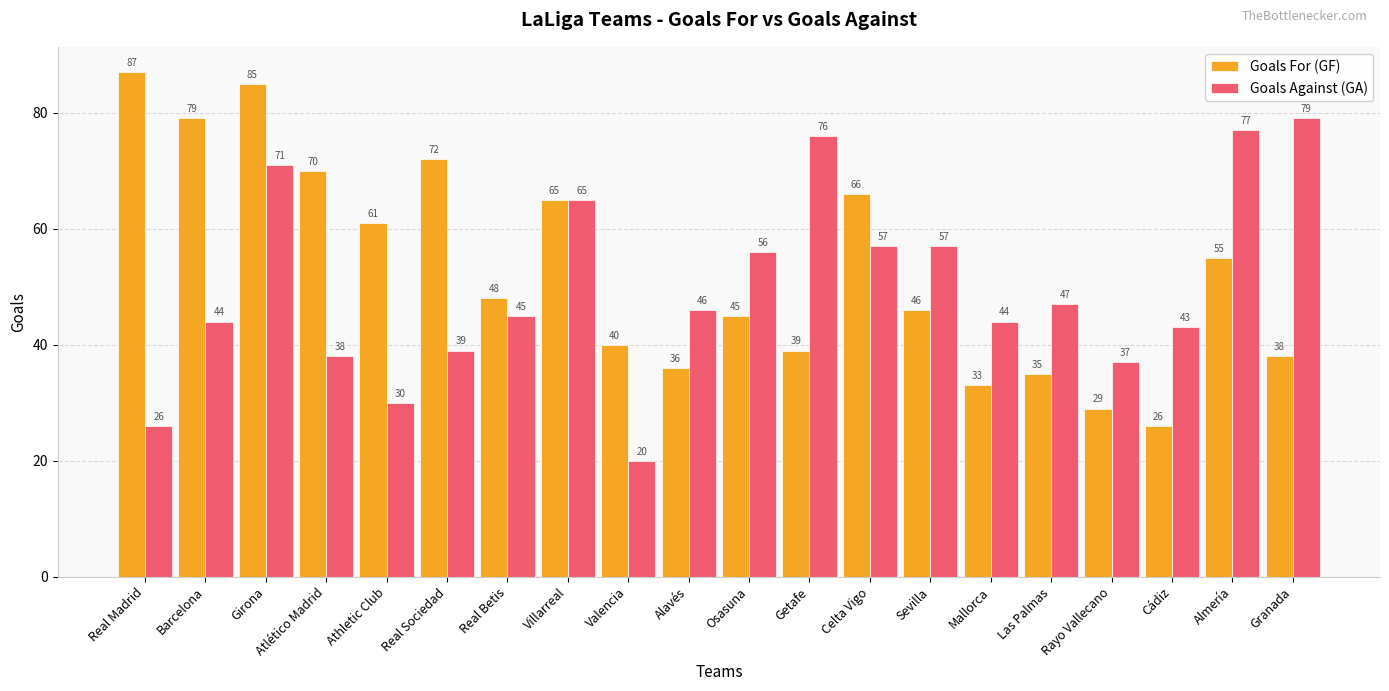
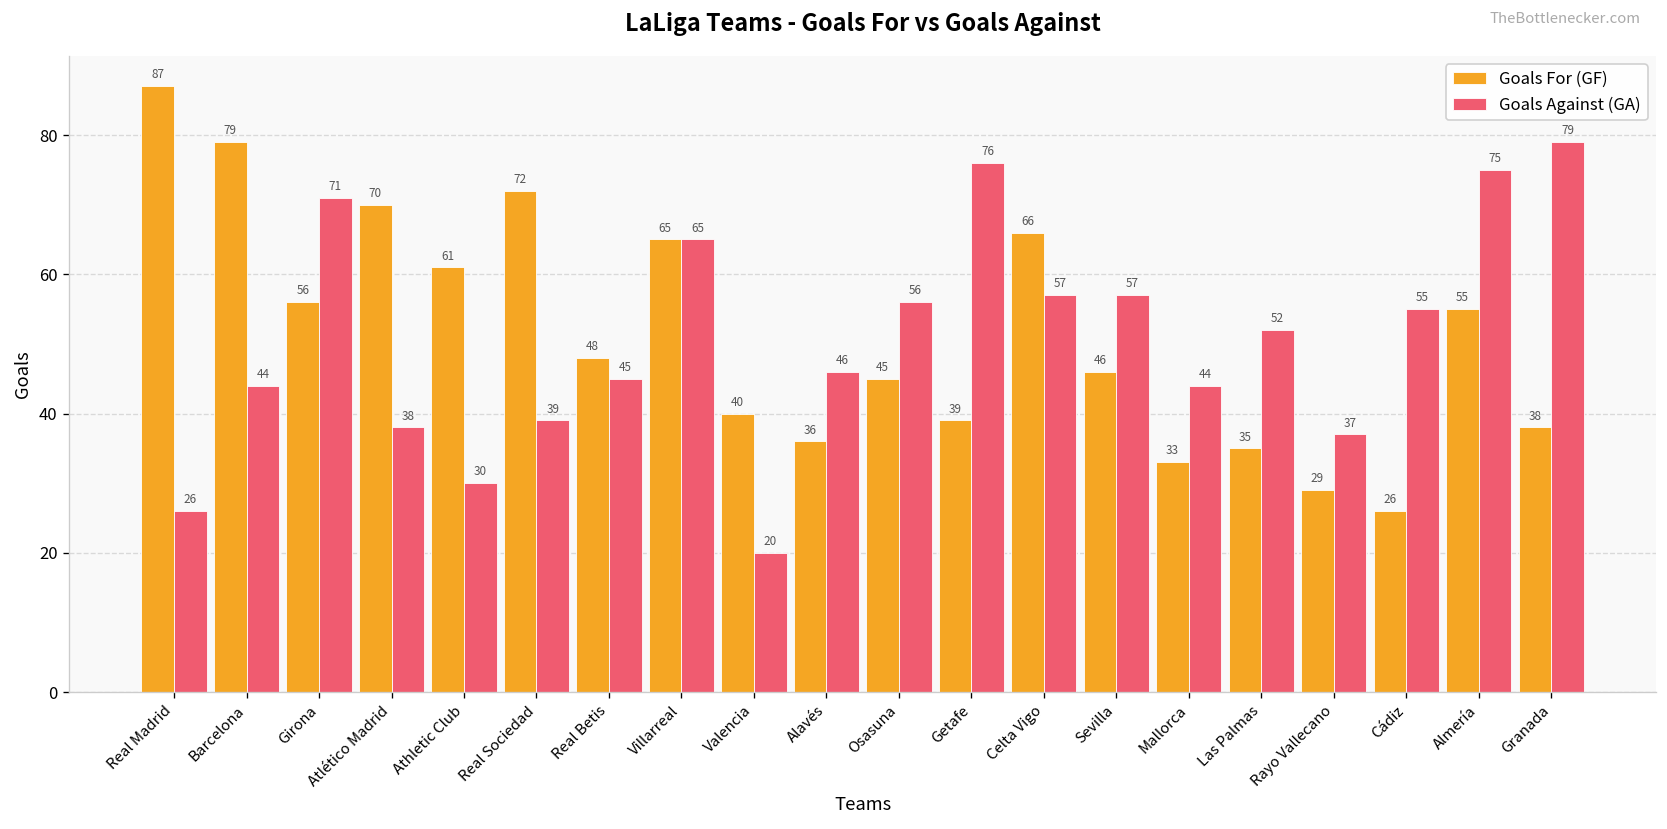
Goals For (GF), Girona: 85 -> 56
Goals Against (GA), Las Palmas: 47 -> 52
Goals Against (GA), Cádiz: 43 -> 55
Goals Against (GA), Almería: 77 -> 75
